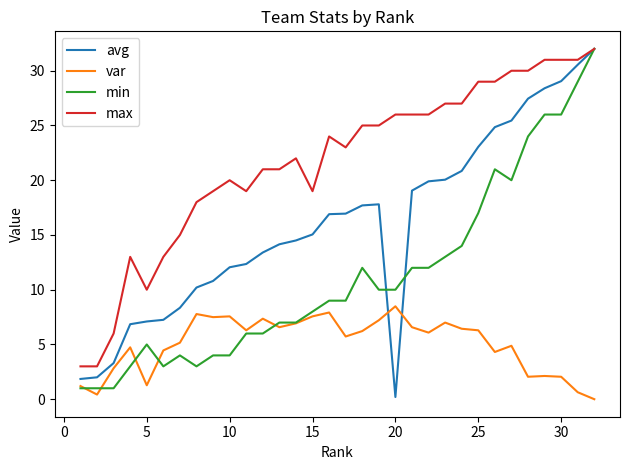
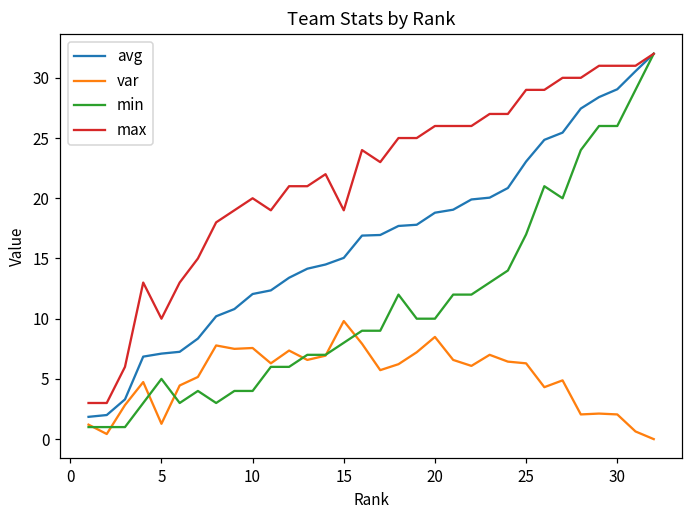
var, 15: 7.6 -> 9.8
avg, 20: 0.2 -> 18.8
